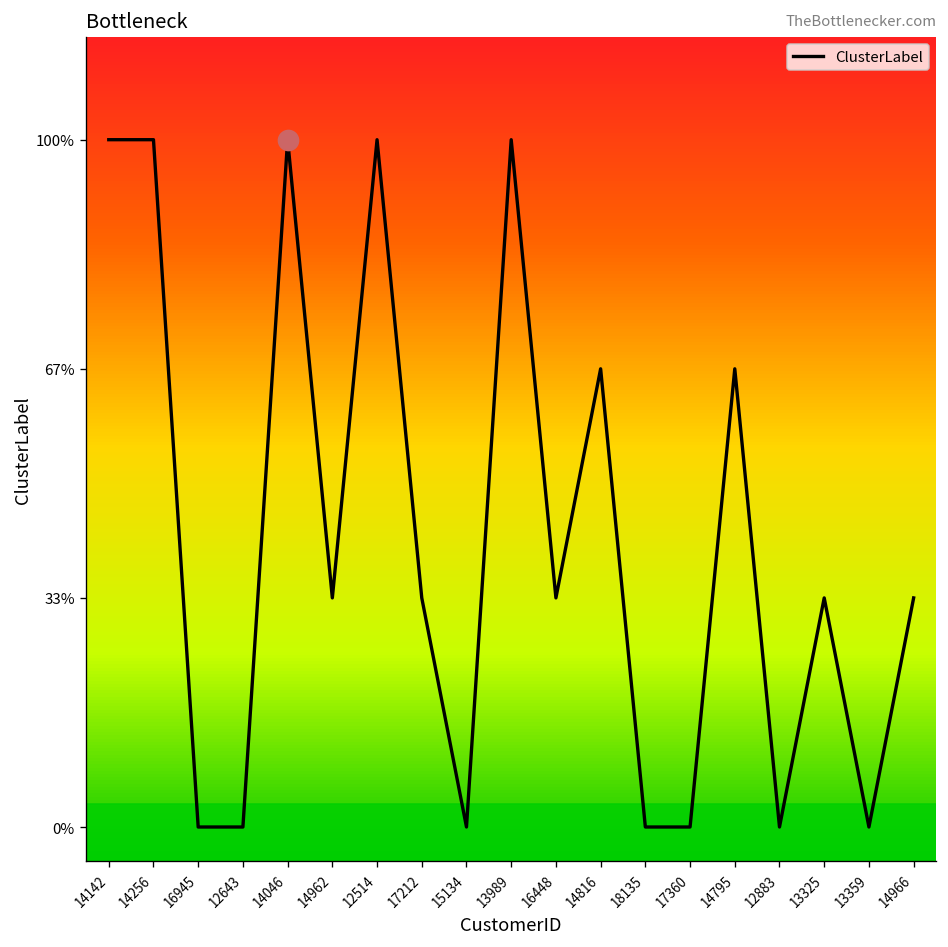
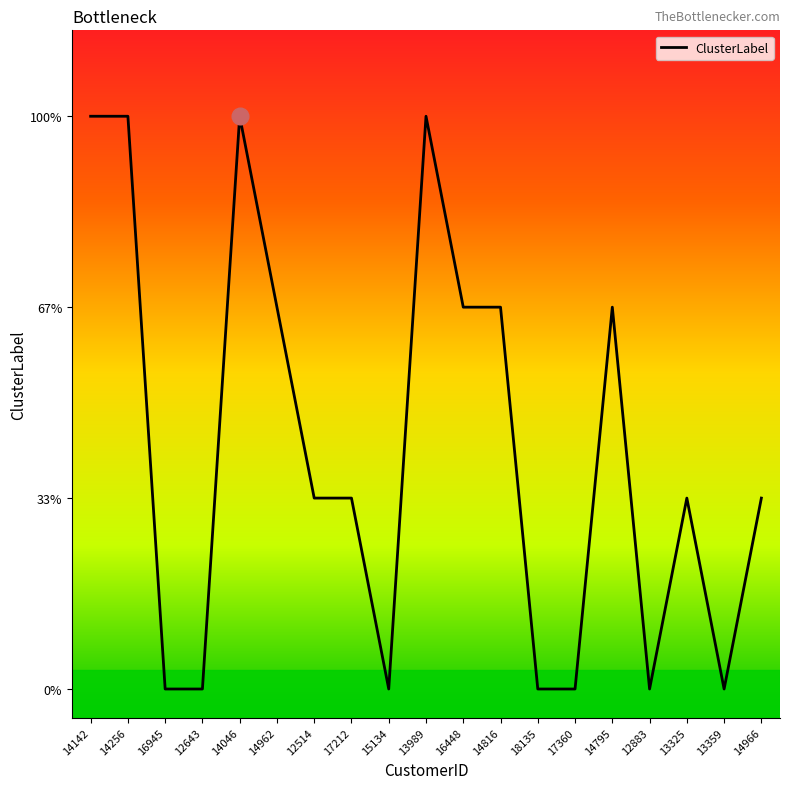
ClusterLabel, 14962: 33% -> 67%
ClusterLabel, 12514: 100% -> 33%
ClusterLabel, 16448: 33% -> 67%
